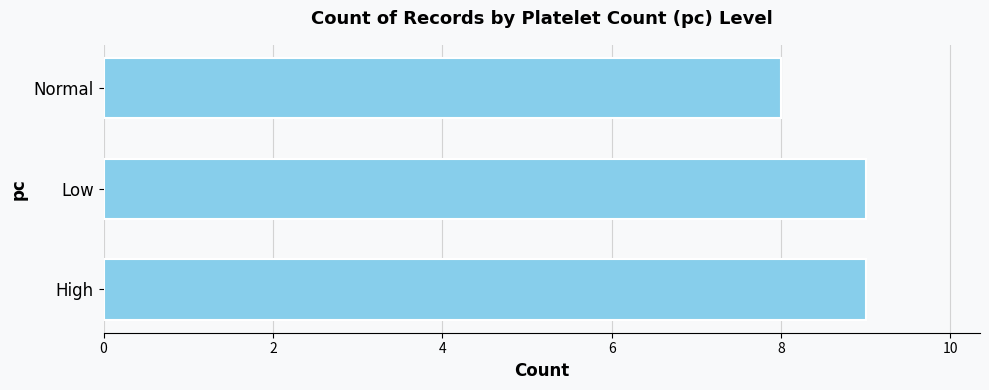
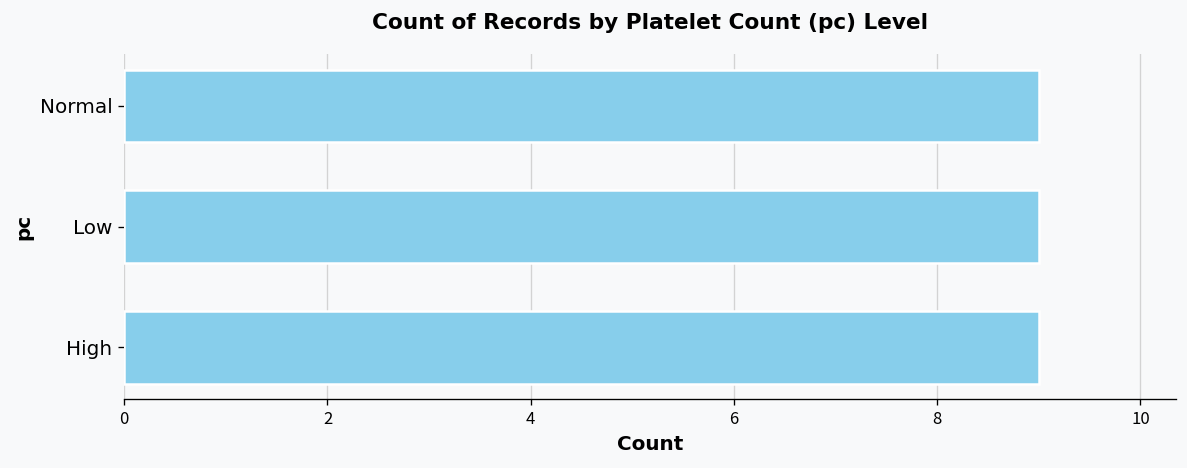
Normal: 8 -> 9
